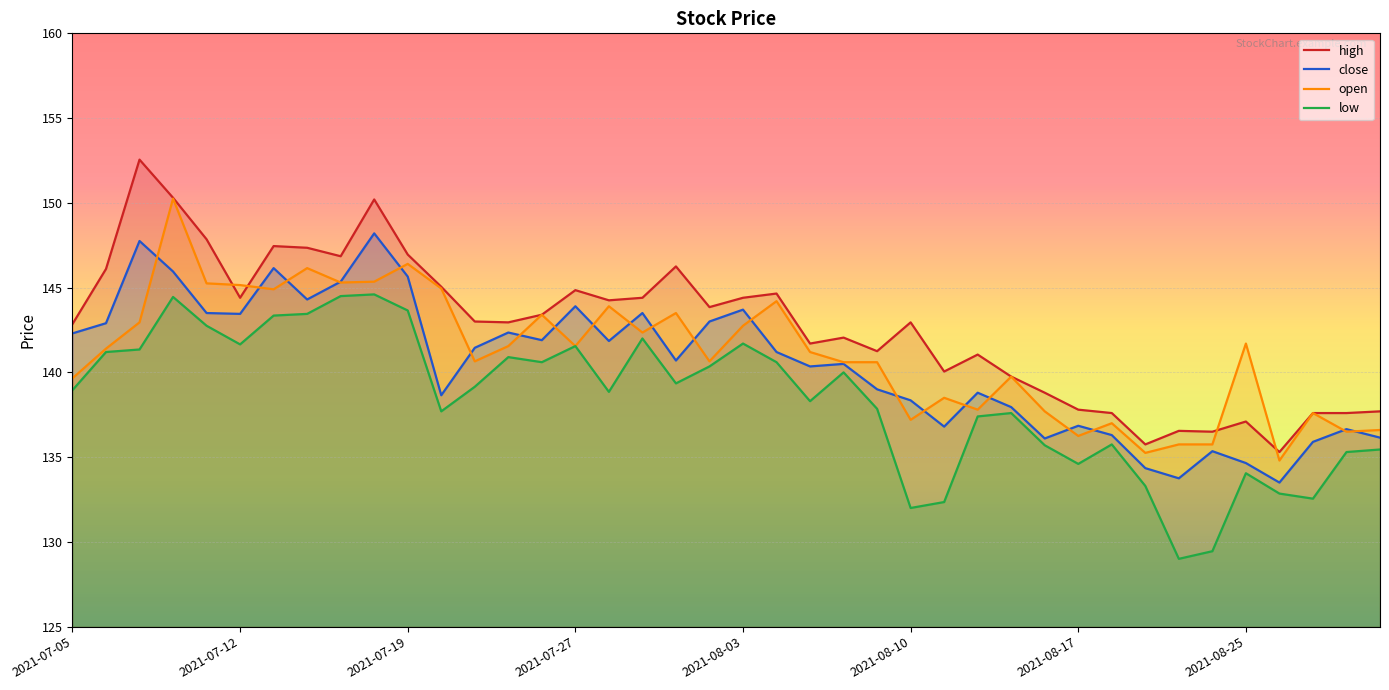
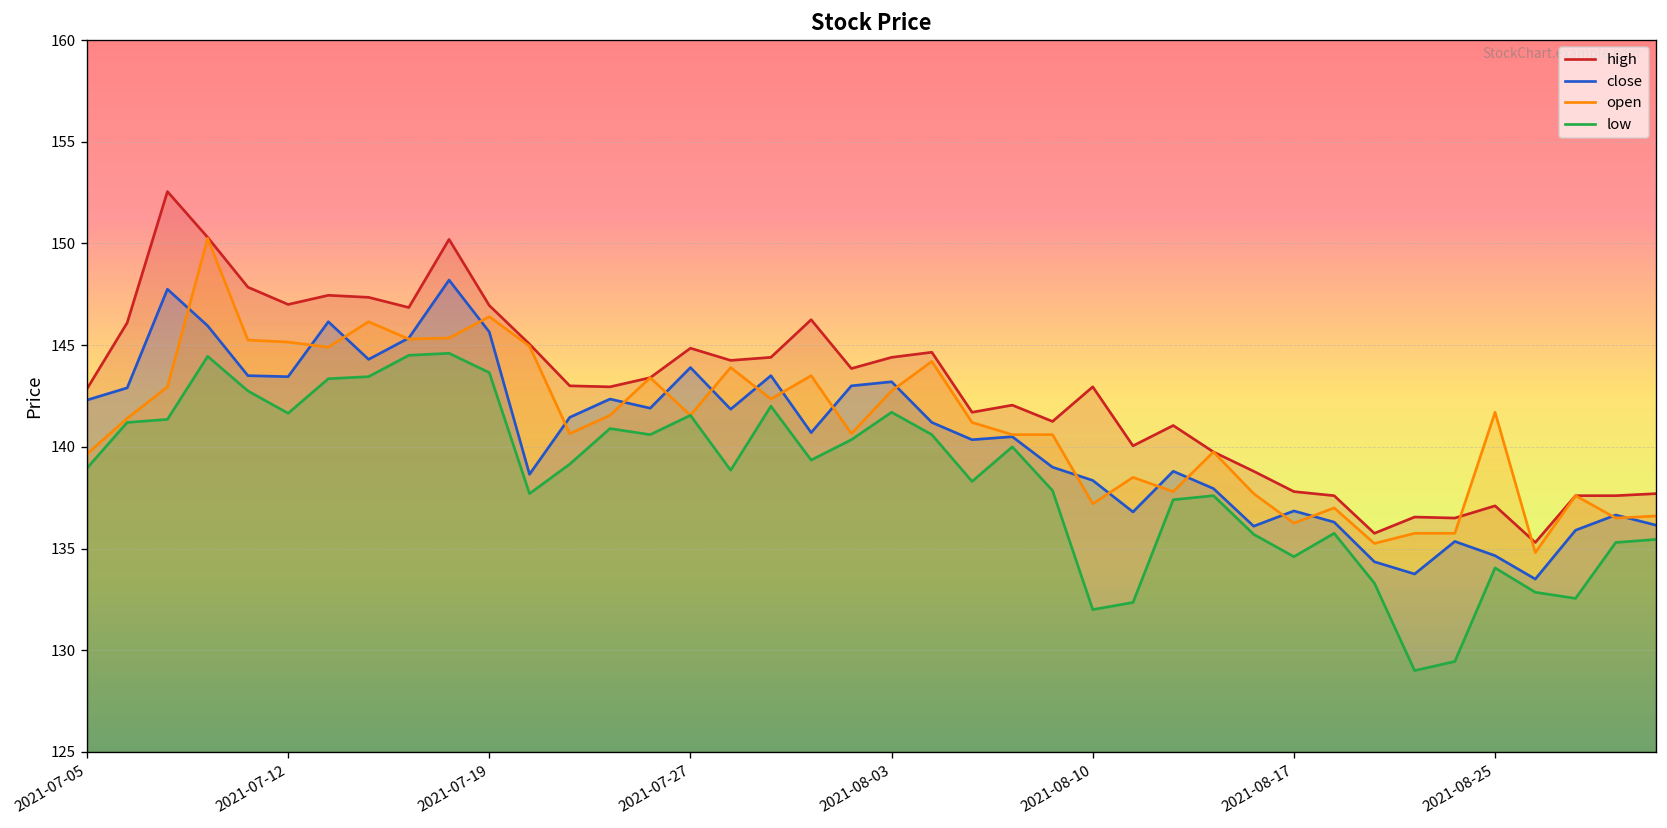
high, 2021-07-12: 144.4 -> 147.0
close, 2021-08-03: 143.7 -> 143.2
